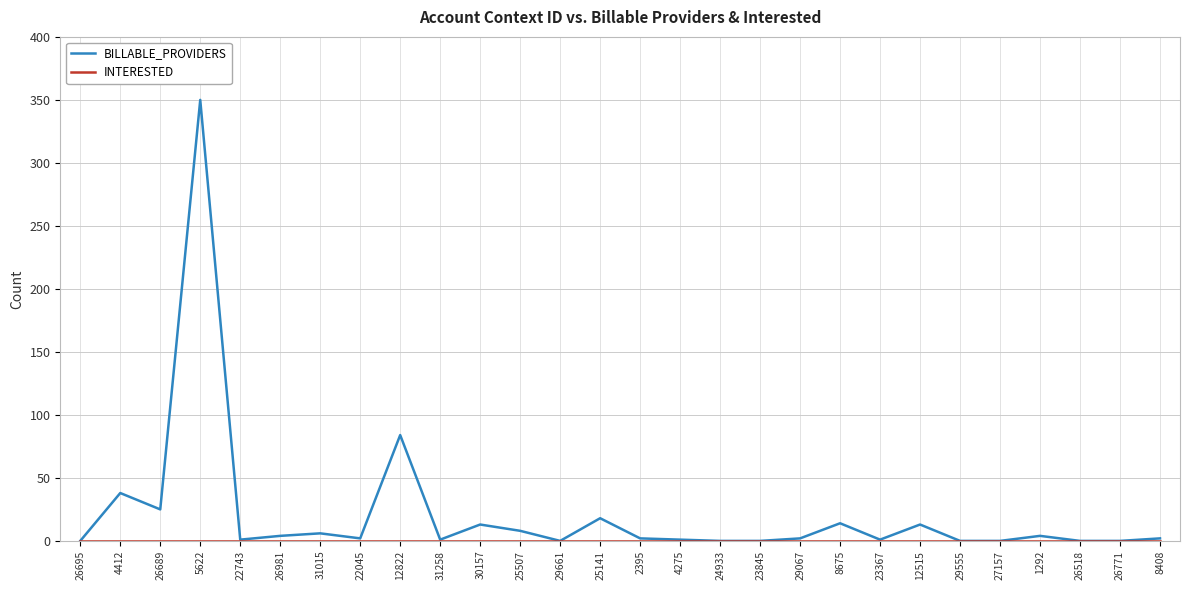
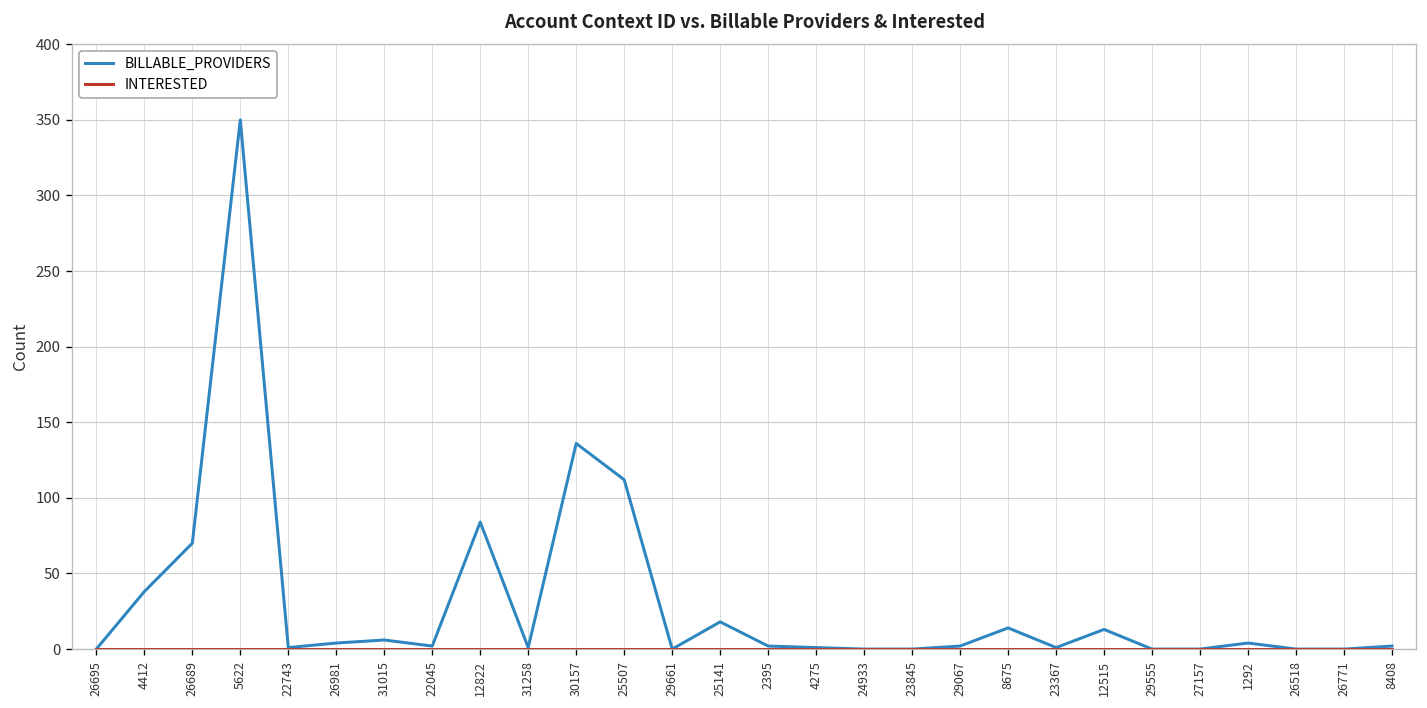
BILLABLE_PROVIDERS, 26689: 25 -> 70
BILLABLE_PROVIDERS, 30157: 13 -> 136
BILLABLE_PROVIDERS, 25507: 8 -> 112
